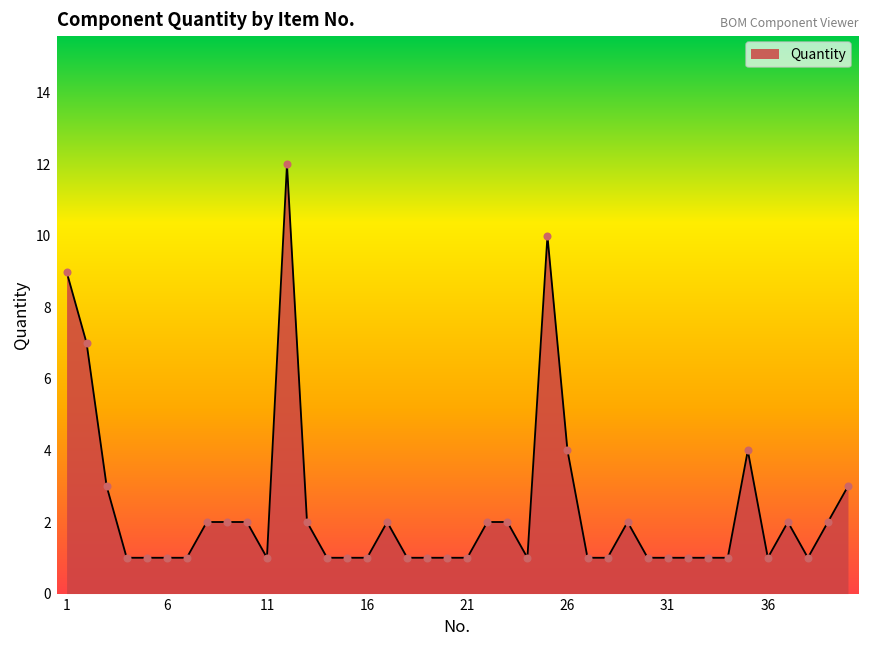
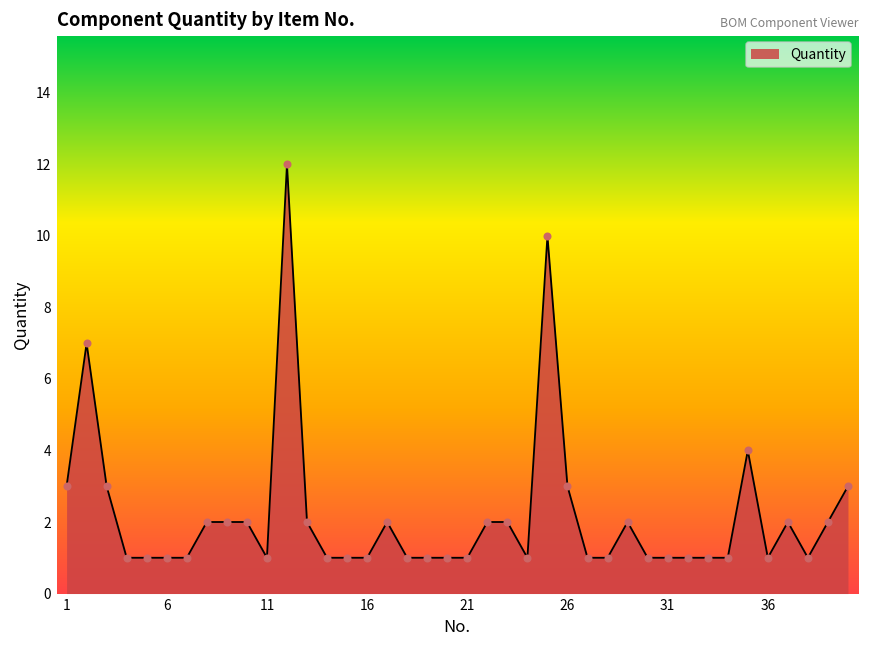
1: 9 -> 3
26: 4 -> 3
